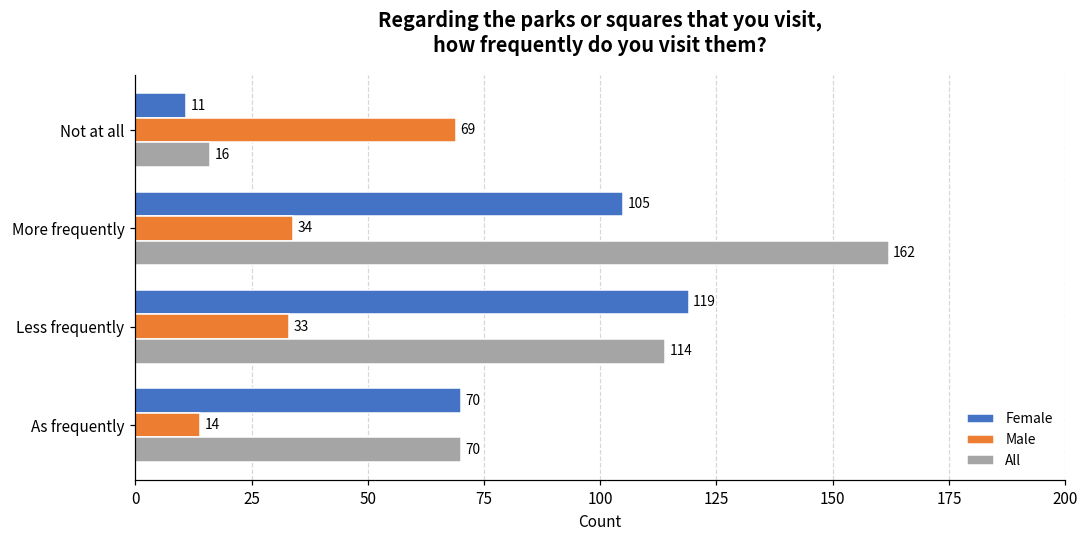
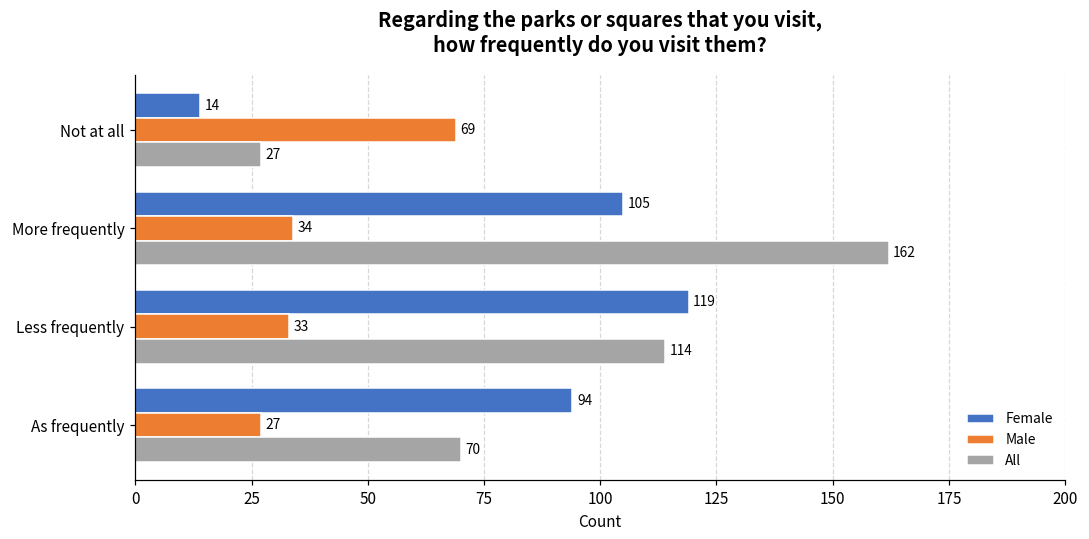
Female, Not at all: 11 -> 14
All, Not at all: 16 -> 27
Female, As frequently: 70 -> 94
Male, As frequently: 14 -> 27
